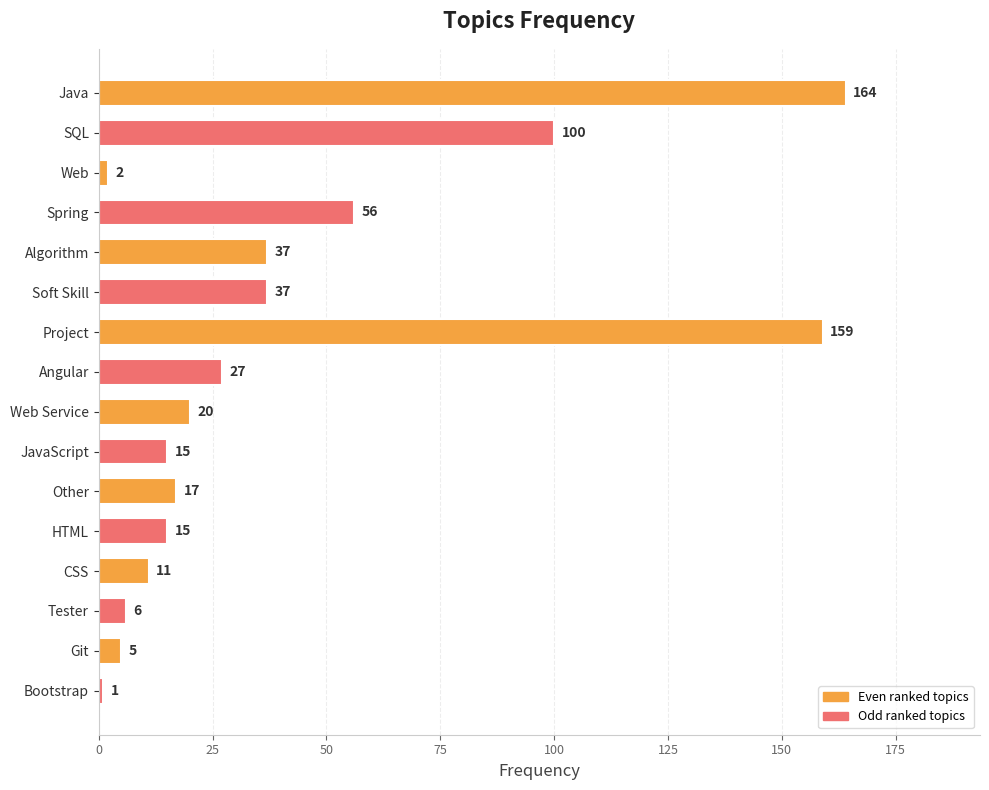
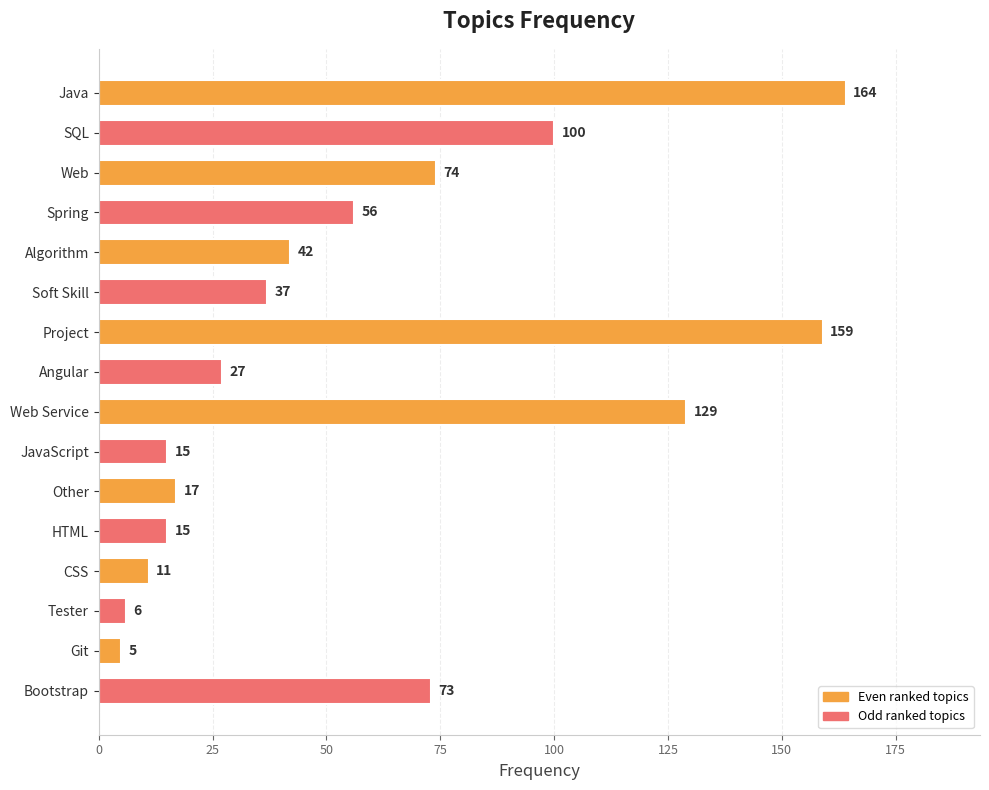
Web: 2 -> 74
Algorithm: 37 -> 42
Web Service: 20 -> 129
Bootstrap: 1 -> 73
